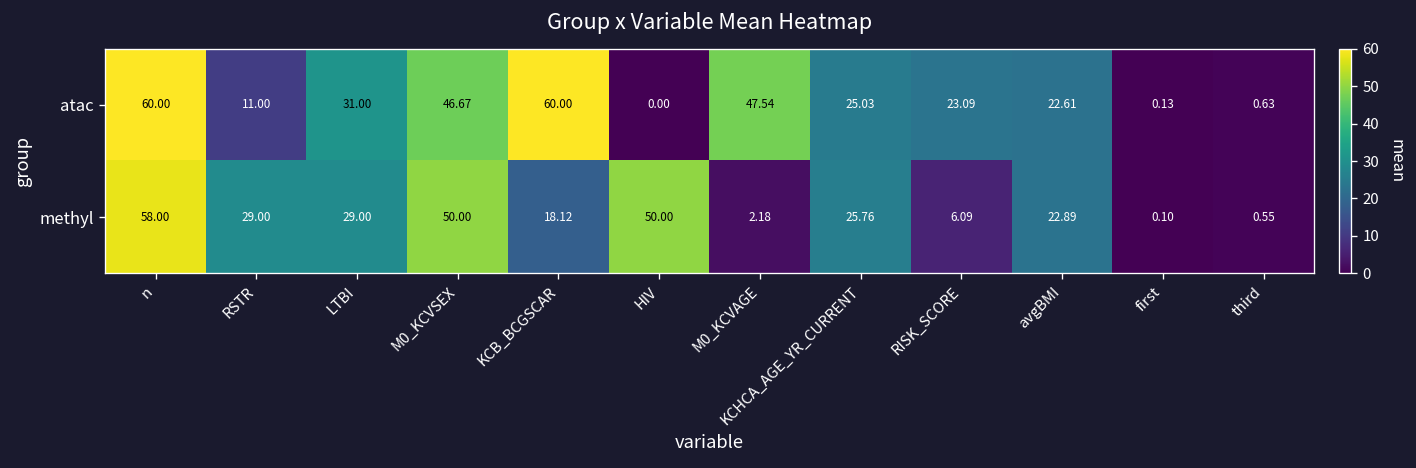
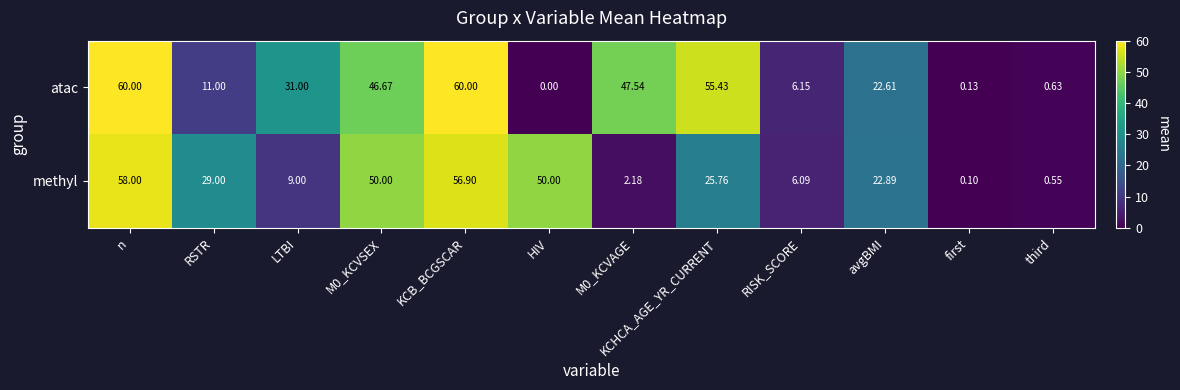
atac, KCHCA_AGE_YR_CURRENT: 25.03 -> 55.43
atac, RISK_SCORE: 23.09 -> 6.15
methyl, LTBI: 29.00 -> 9.00
methyl, KCB_BCGSCAR: 18.12 -> 56.90
